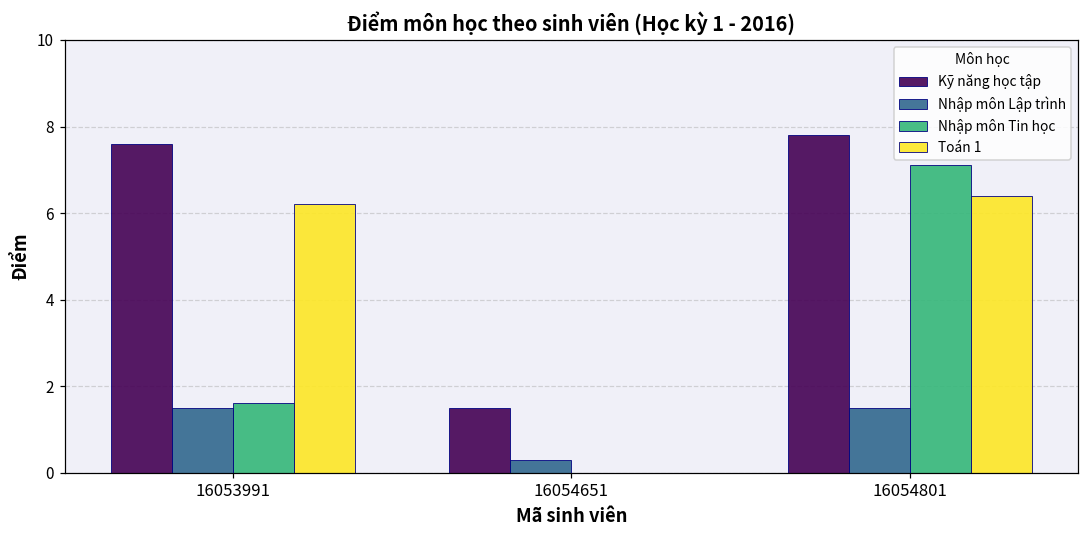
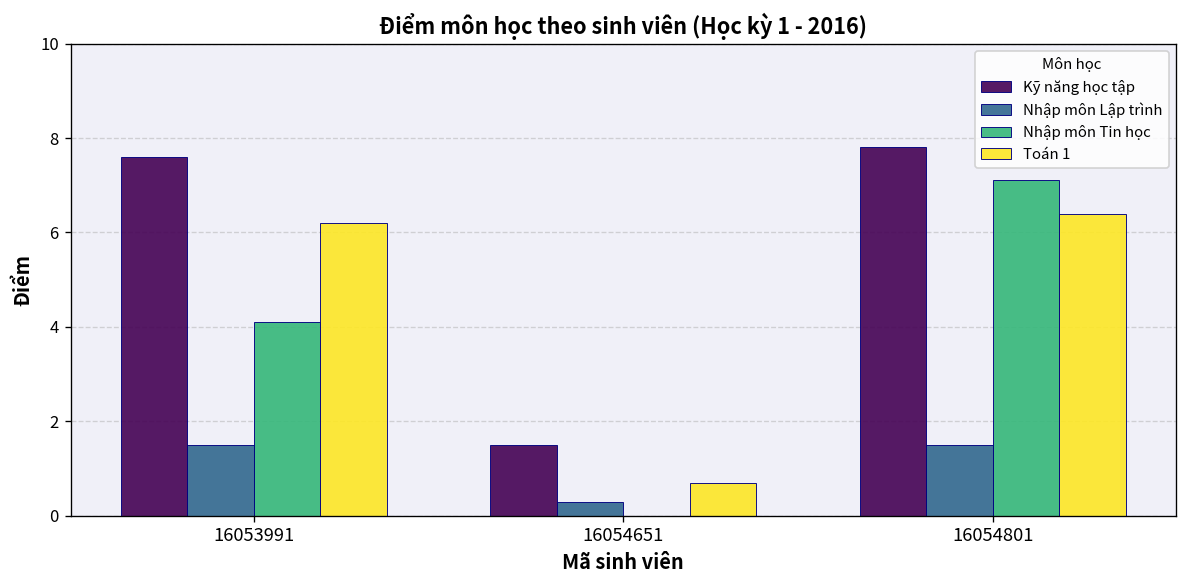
Nhập môn Tin học, 16053991: 1.6 -> 4.1
Toán 1, 16054651: 0.0 -> 0.7
